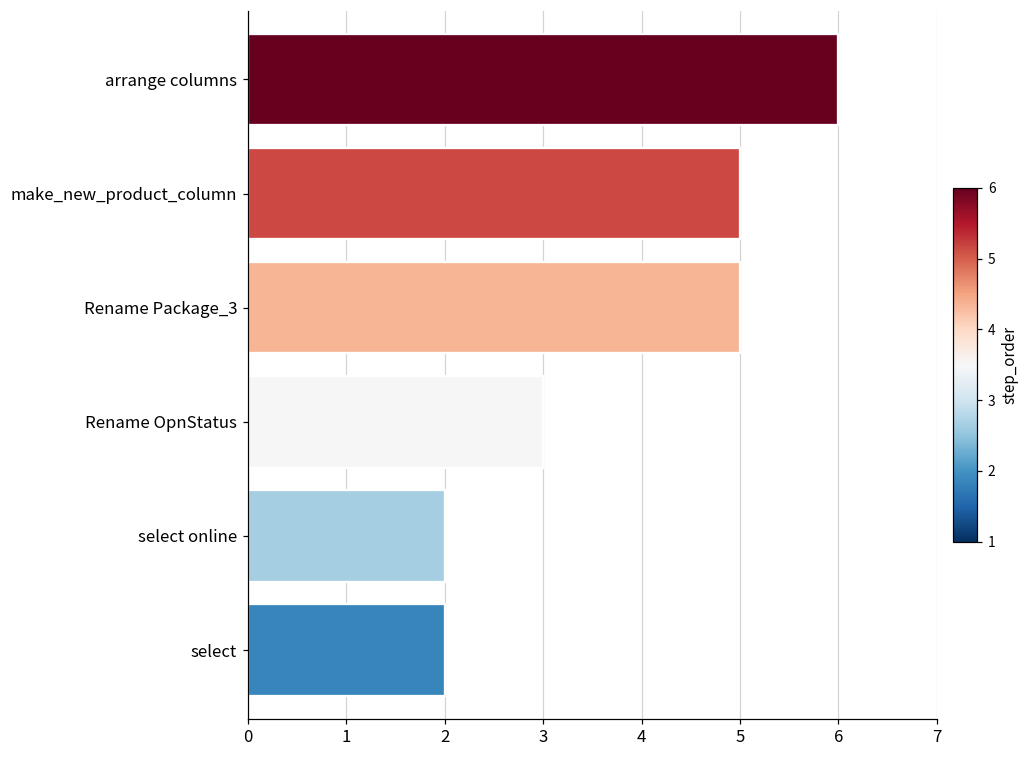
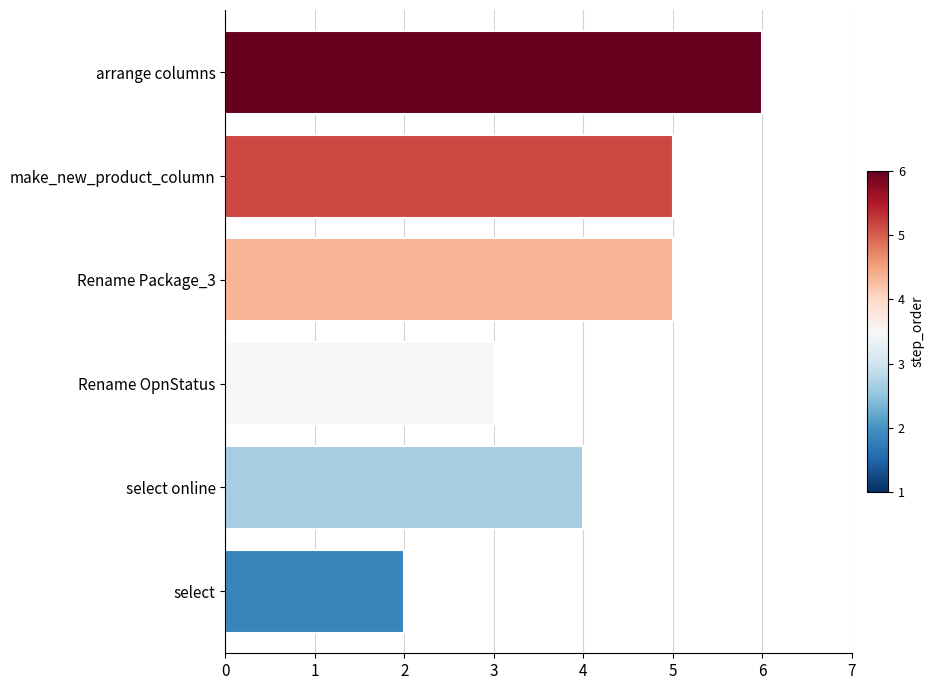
select online: 2 -> 4
